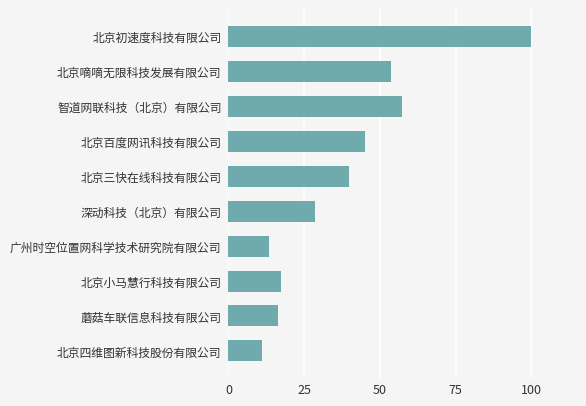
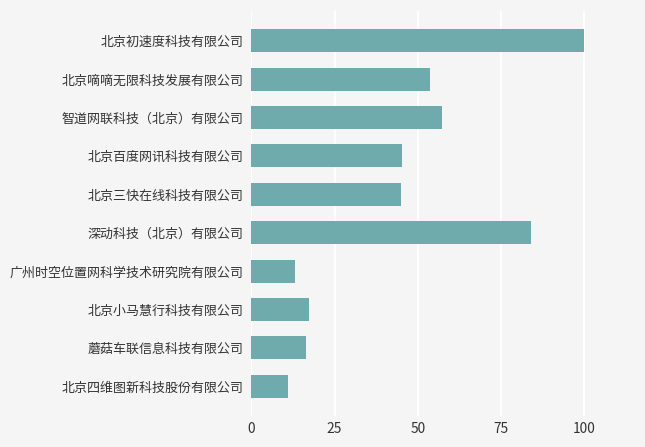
北京三快在线科技有限公司: 40 -> 45
深动科技（北京）有限公司: 29 -> 84
